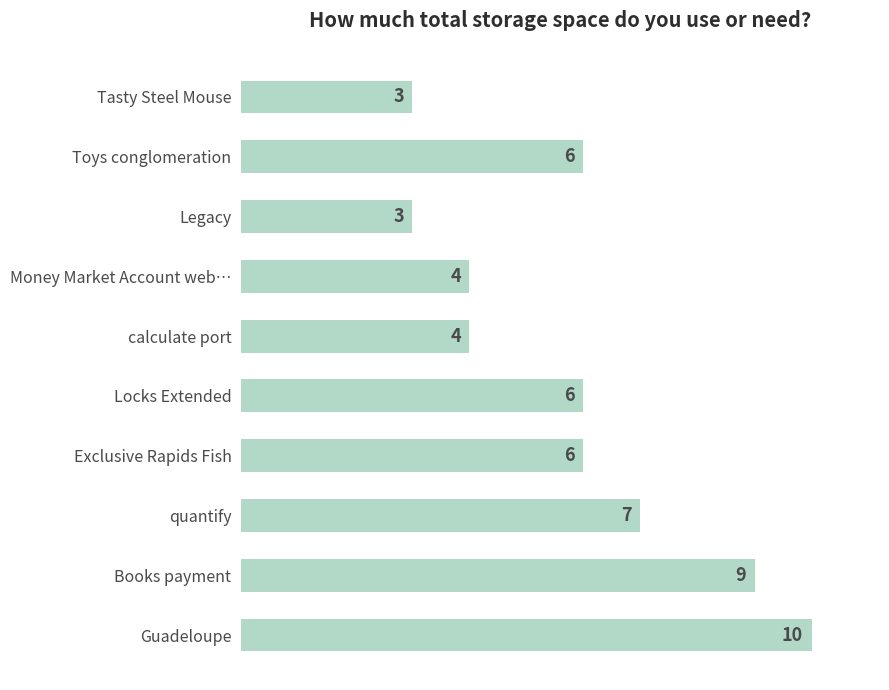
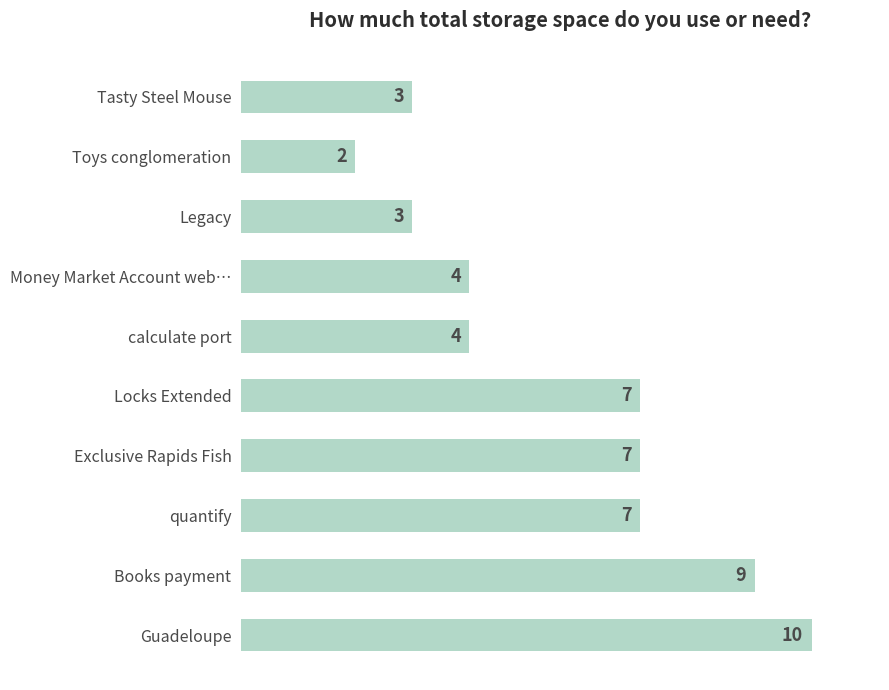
Toys conglomeration: 6 -> 2
Locks Extended: 6 -> 7
Exclusive Rapids Fish: 6 -> 7
